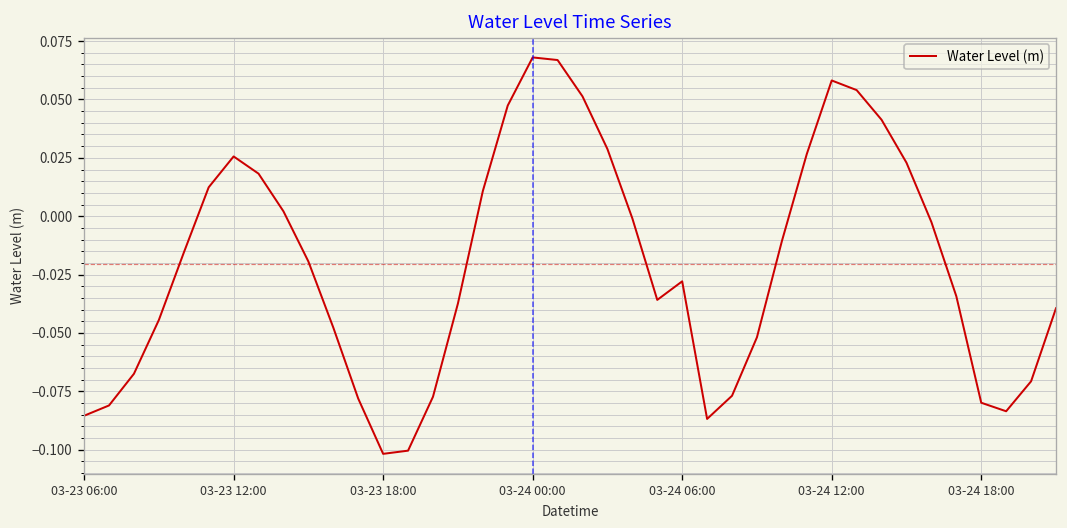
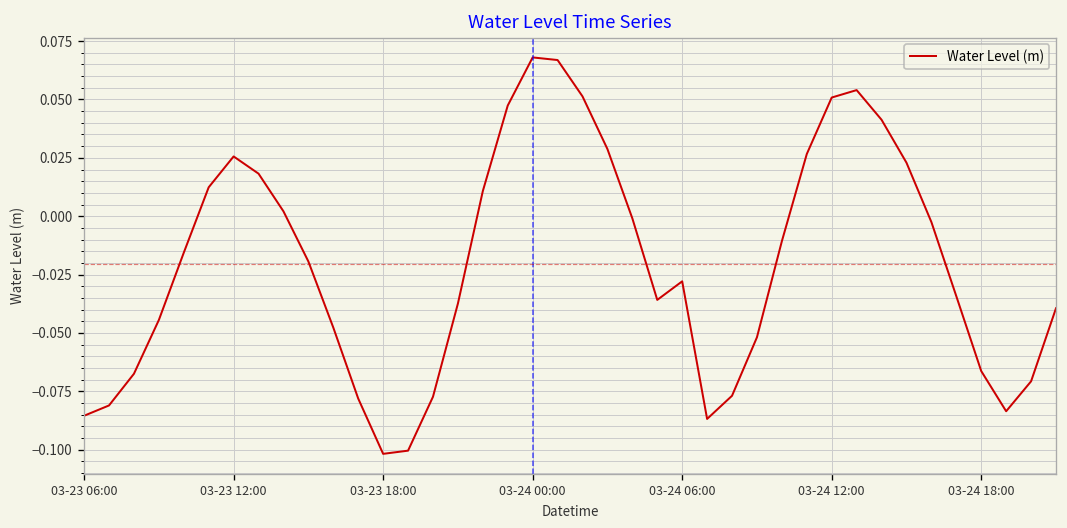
03-24 12:00: 0.058 -> 0.051
03-24 18:00: -0.080 -> -0.066
